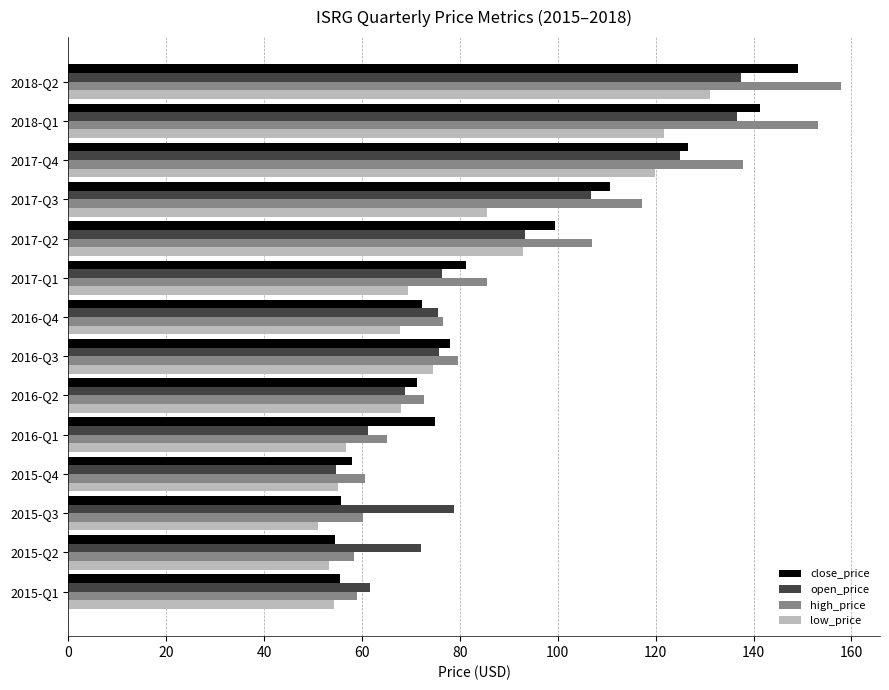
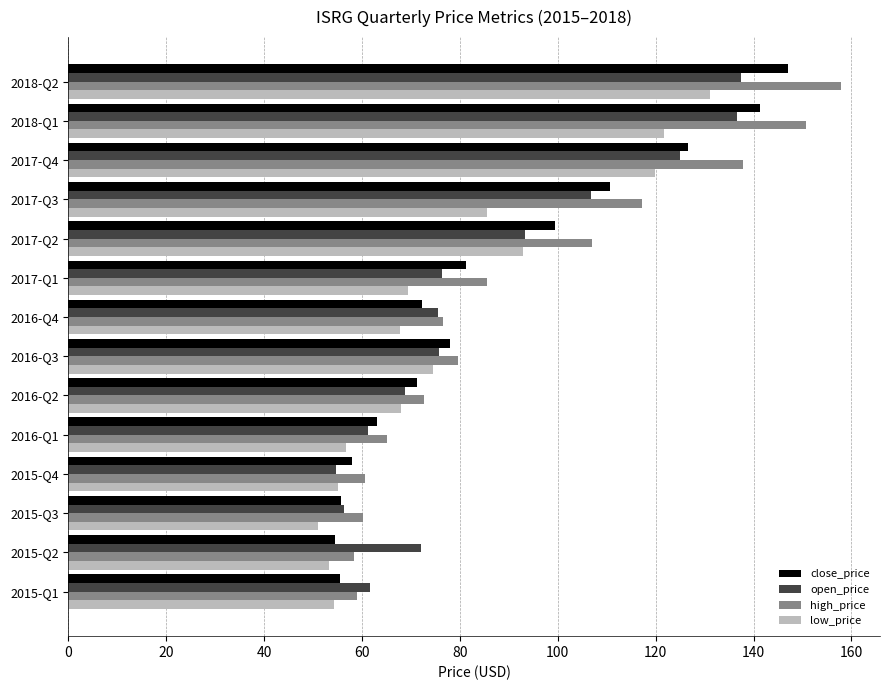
close_price, 2018-Q2: 149 -> 147
high_price, 2018-Q1: 153 -> 151
close_price, 2016-Q1: 75 -> 63
open_price, 2015-Q3: 79 -> 56
